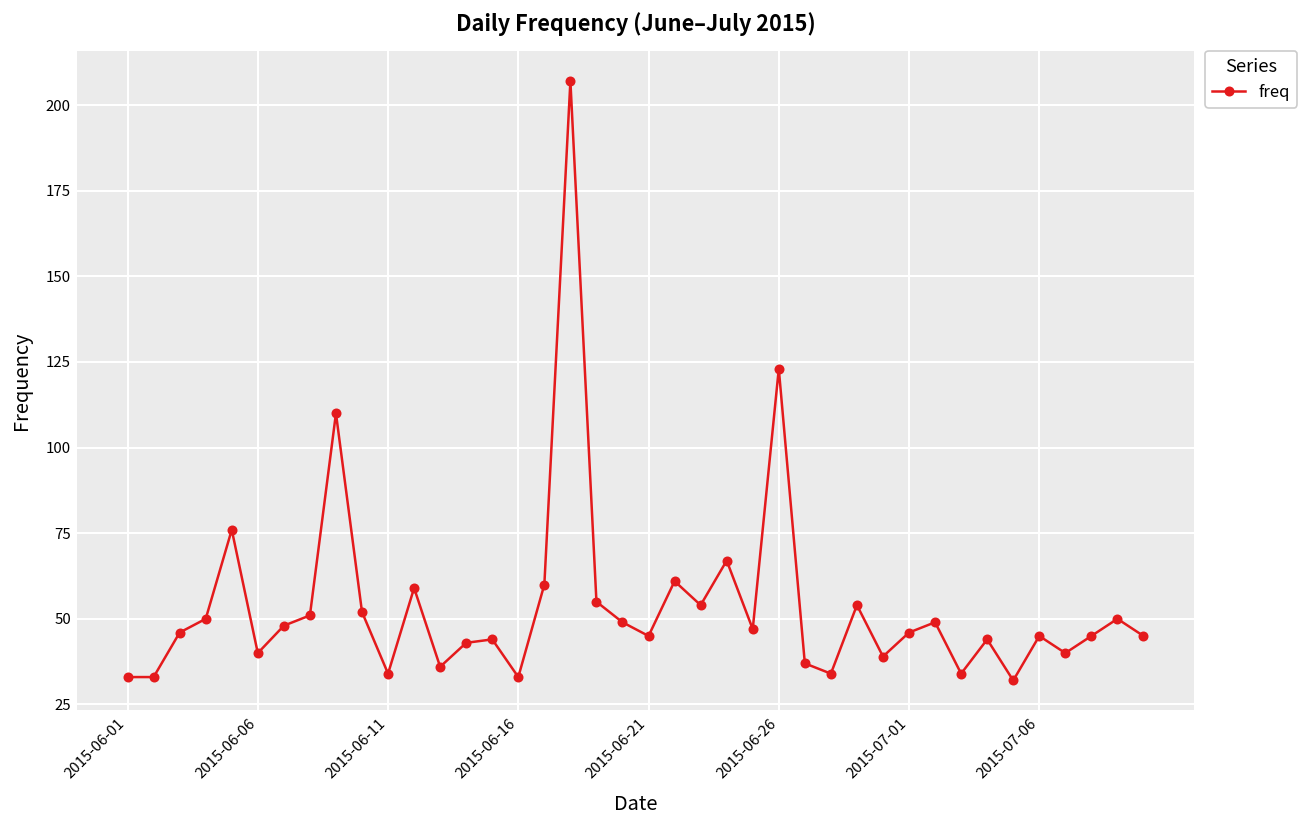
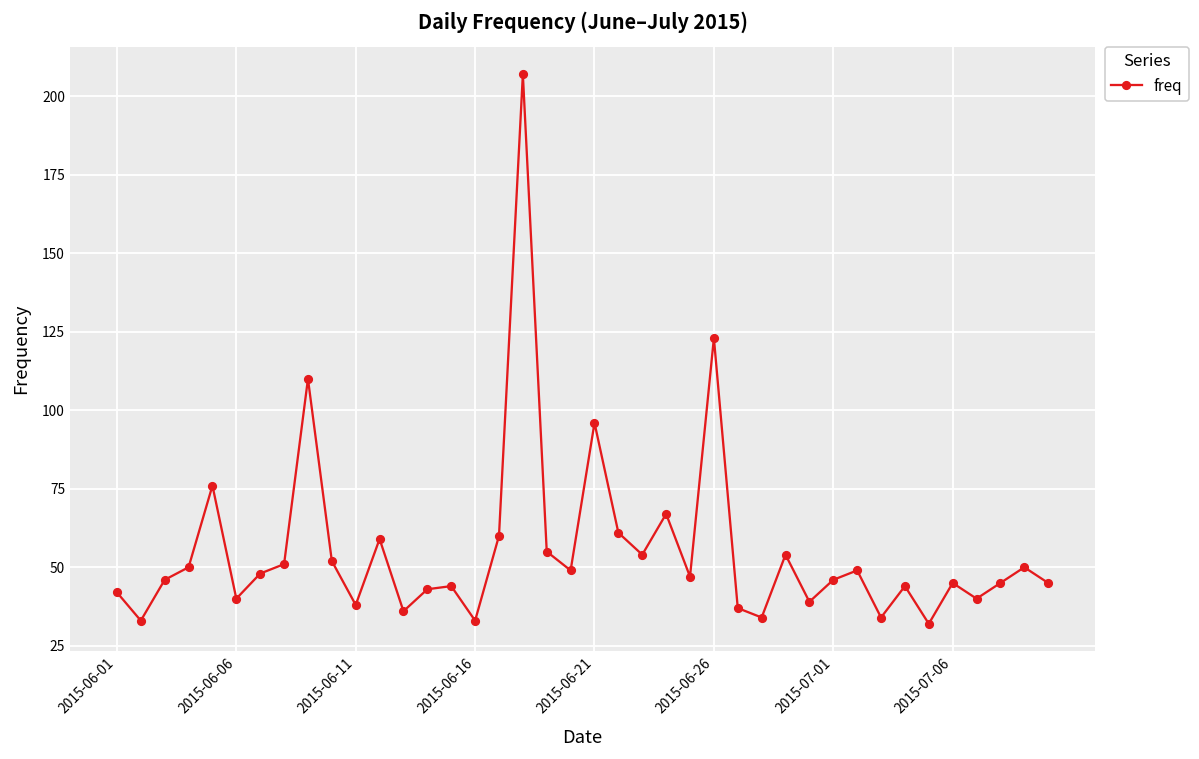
2015-06-01: 33 -> 42
2015-06-11: 34 -> 38
2015-06-21: 45 -> 96
